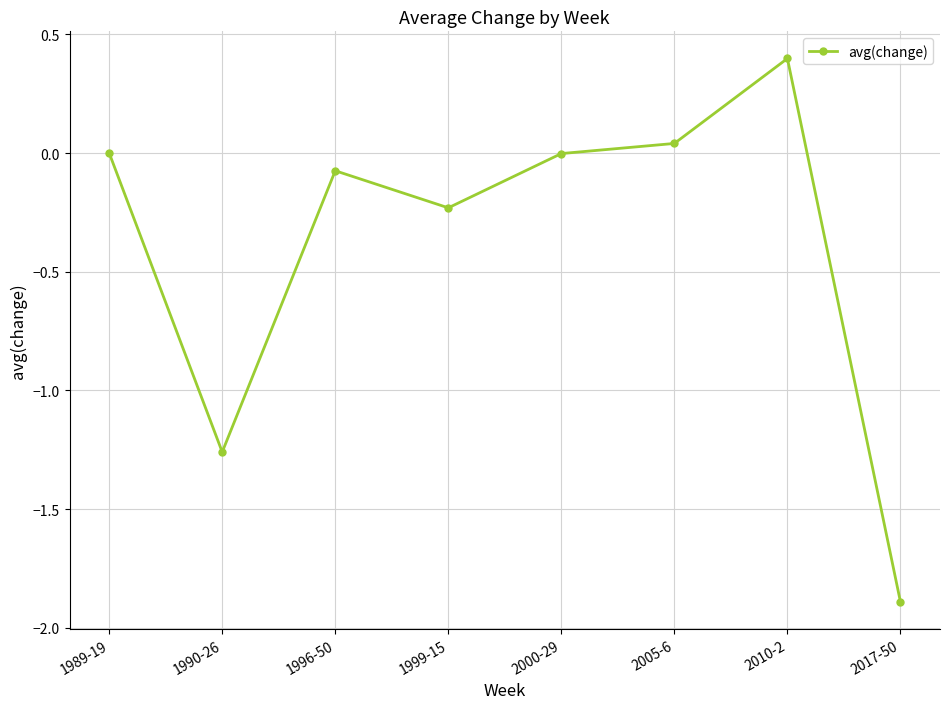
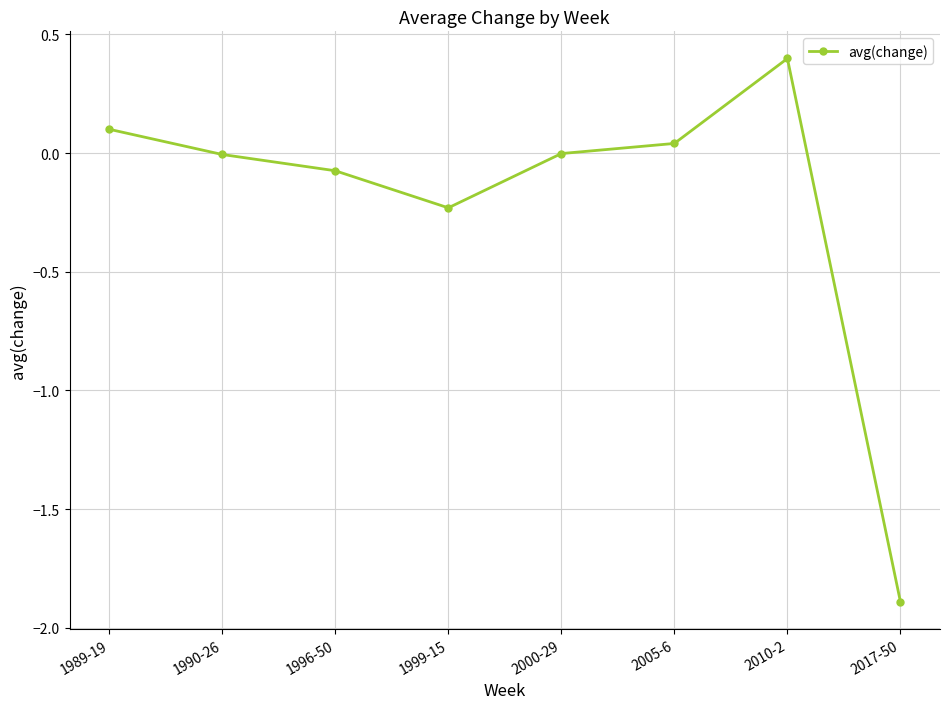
1989-19: 0.0 -> 0.1
1990-26: -1.26 -> -0.01
